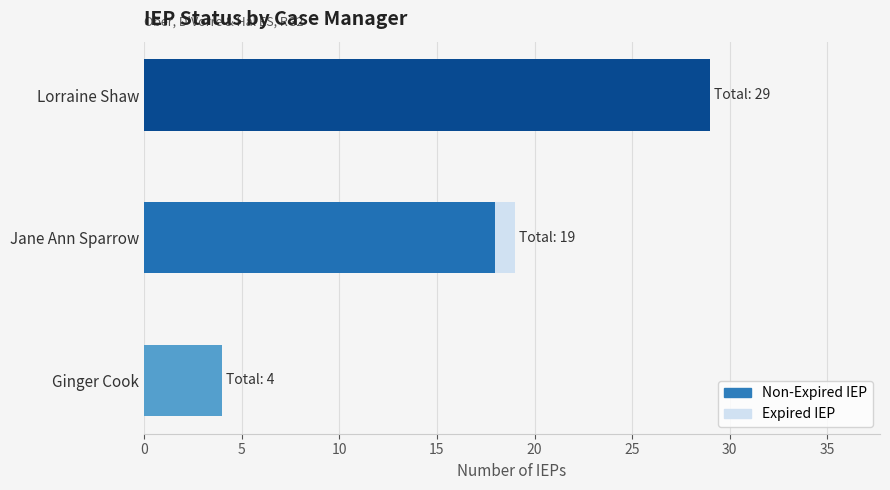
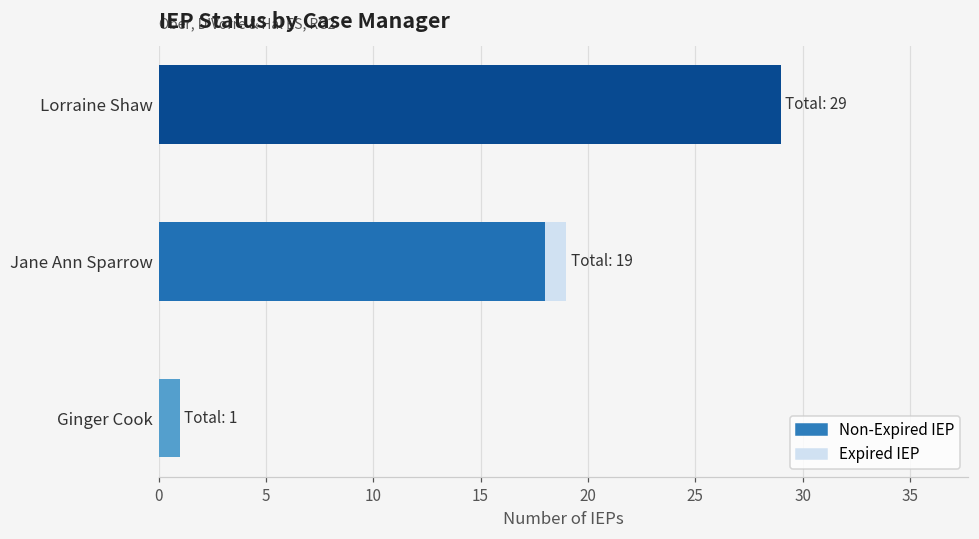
Ginger Cook: 4 -> 1
